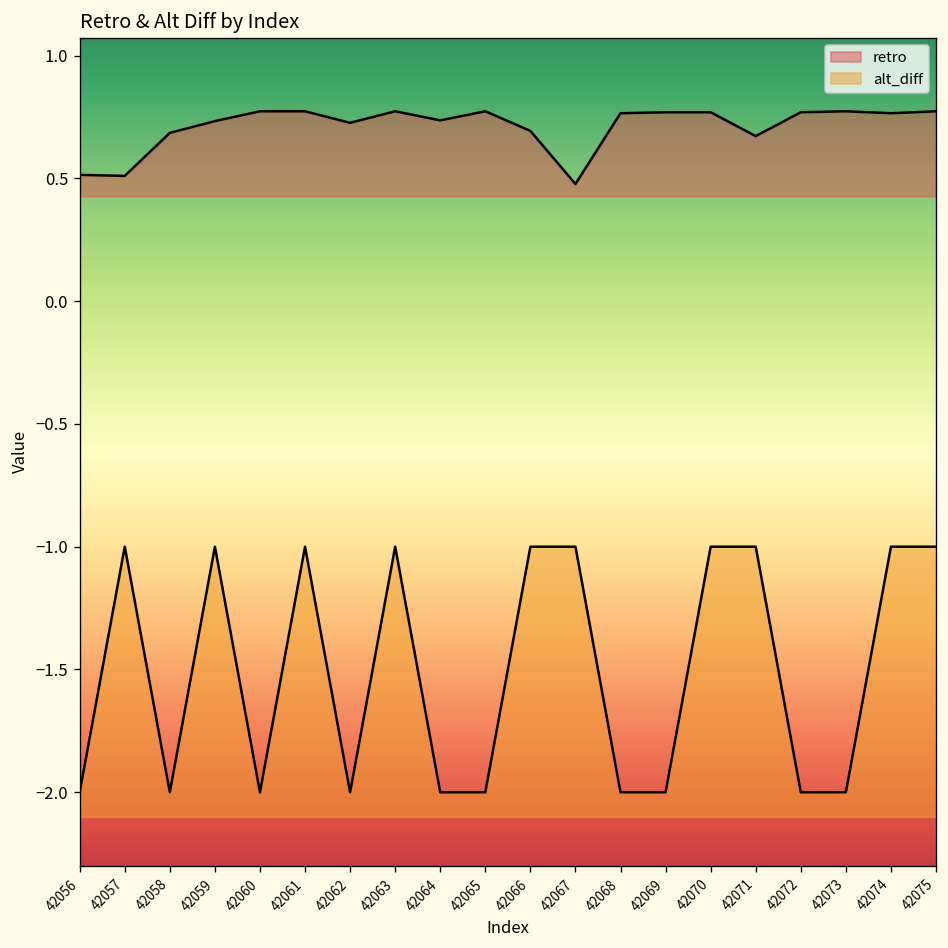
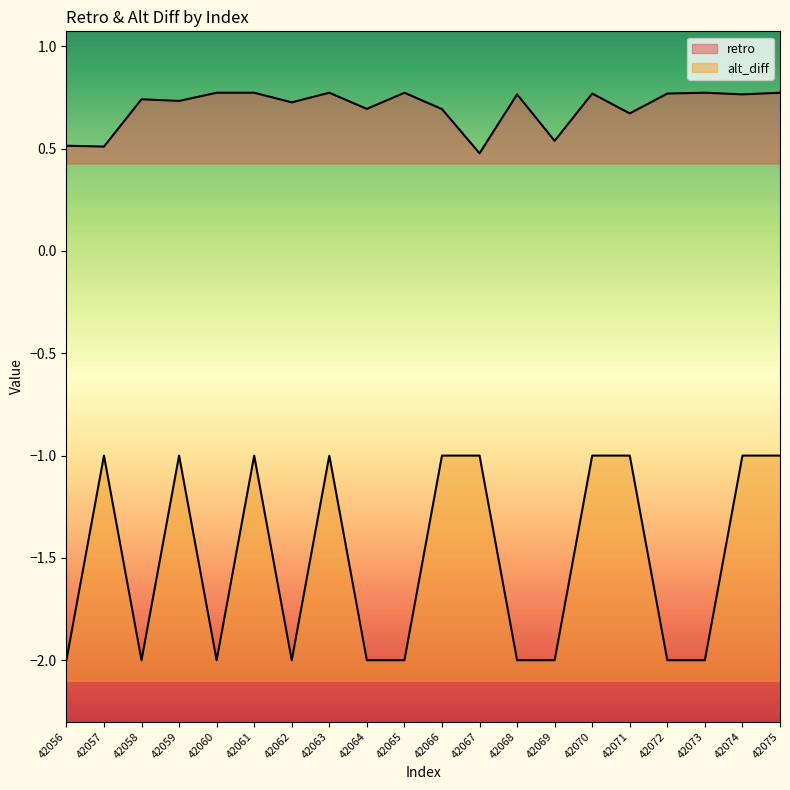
retro, 42058: 0.69 -> 0.74
retro, 42064: 0.74 -> 0.69
retro, 42069: 0.77 -> 0.54
